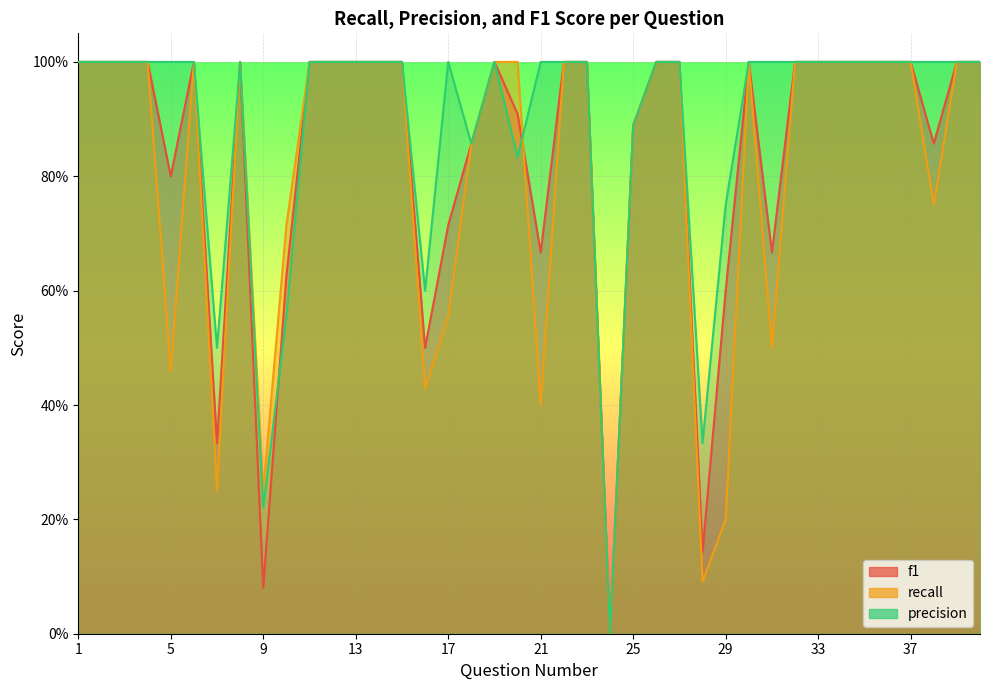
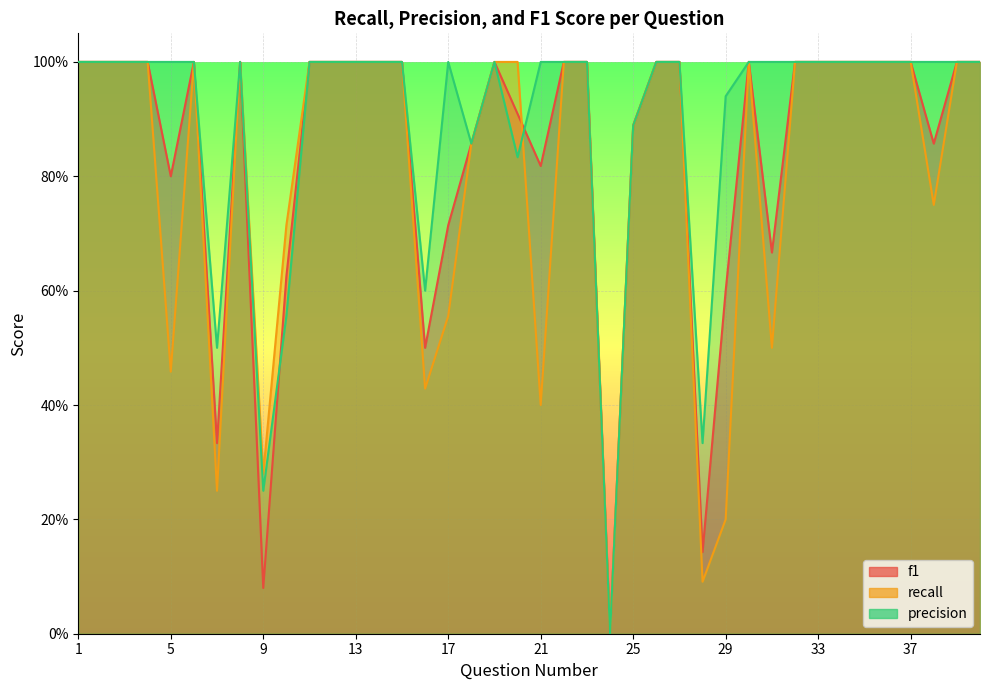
recall, 9: 25% -> 28%
precision, 9: 22% -> 25%
f1, 21: 67% -> 82%
precision, 29: 75% -> 94%
